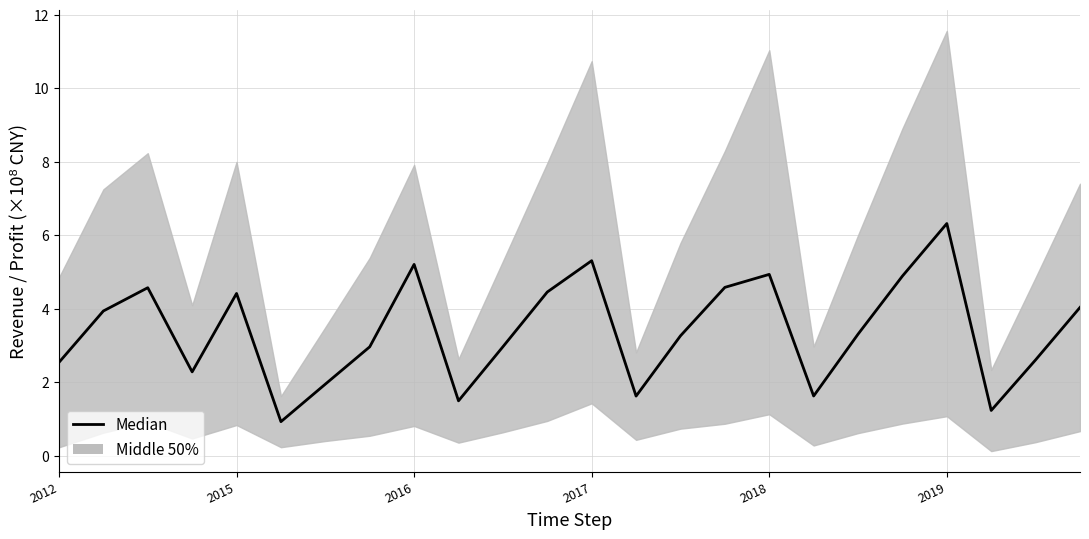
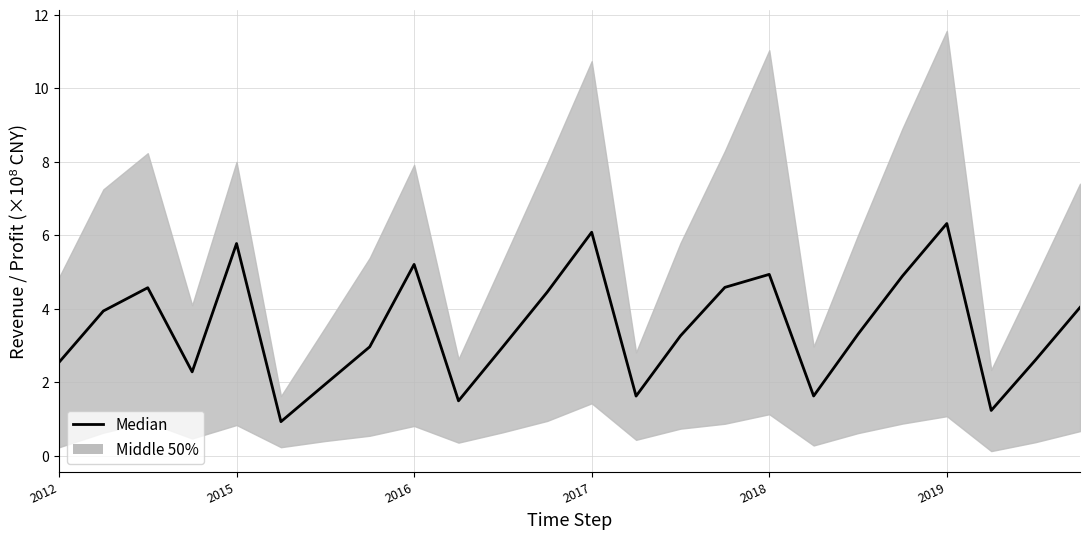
Median, 2015: 4.4 -> 5.8
Median, 2017: 5.3 -> 6.1
